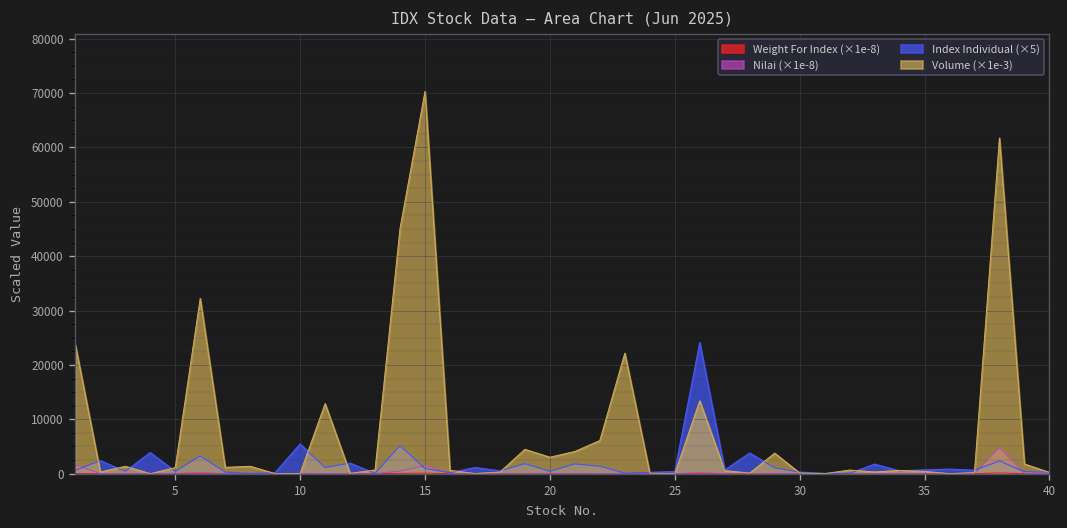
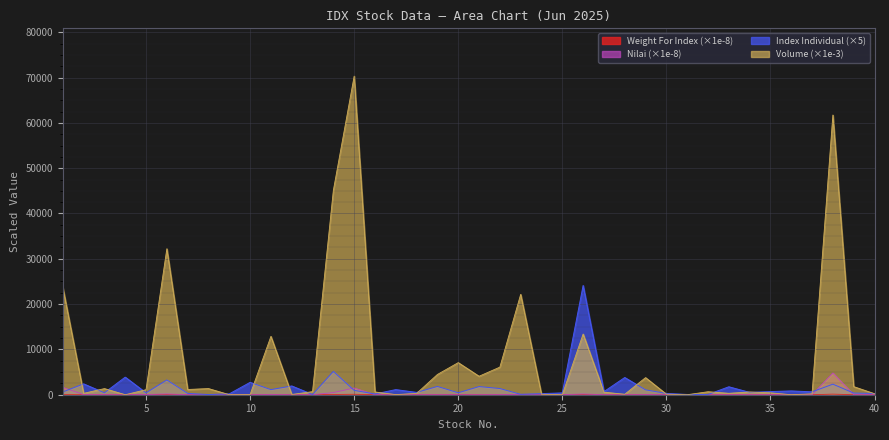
Index Individual (×5), 10: 5000 -> 3000
Volume (×1e-3), 20: 3000 -> 7000
